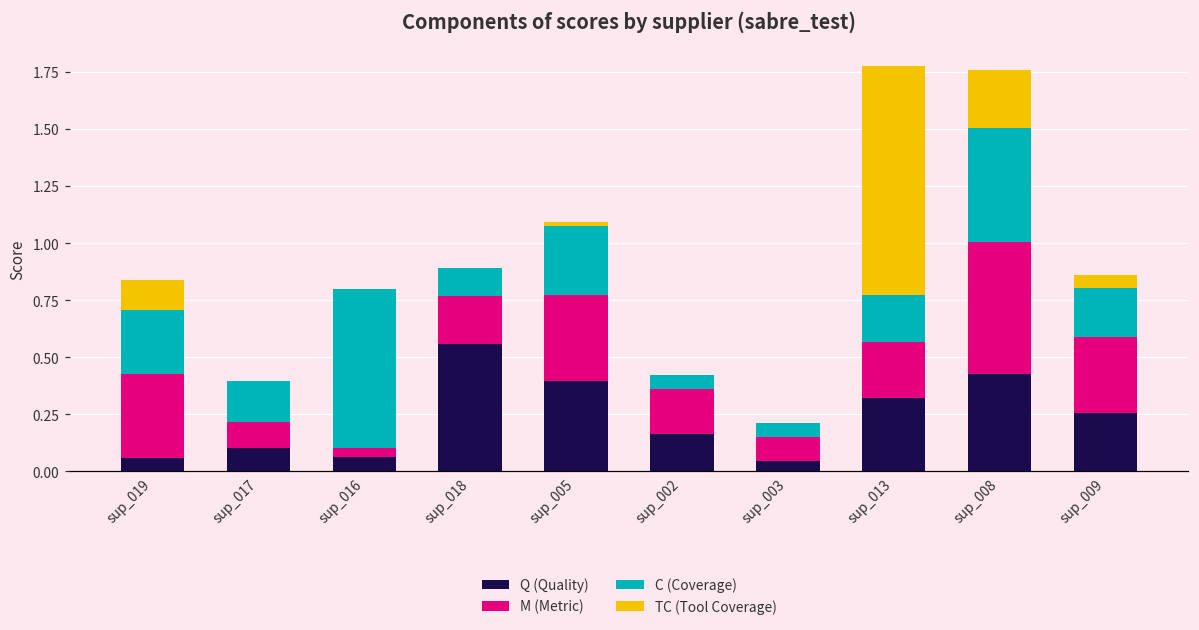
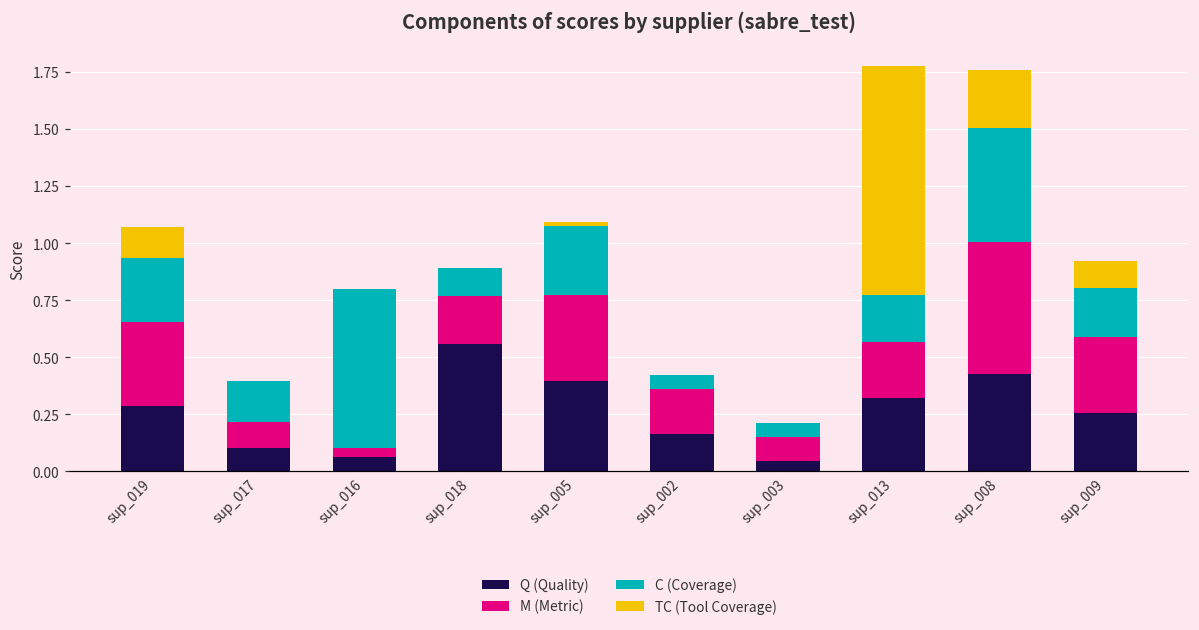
Q (Quality), sup_019: 0.06 -> 0.29
TC (Tool Coverage), sup_009: 0.06 -> 0.12
